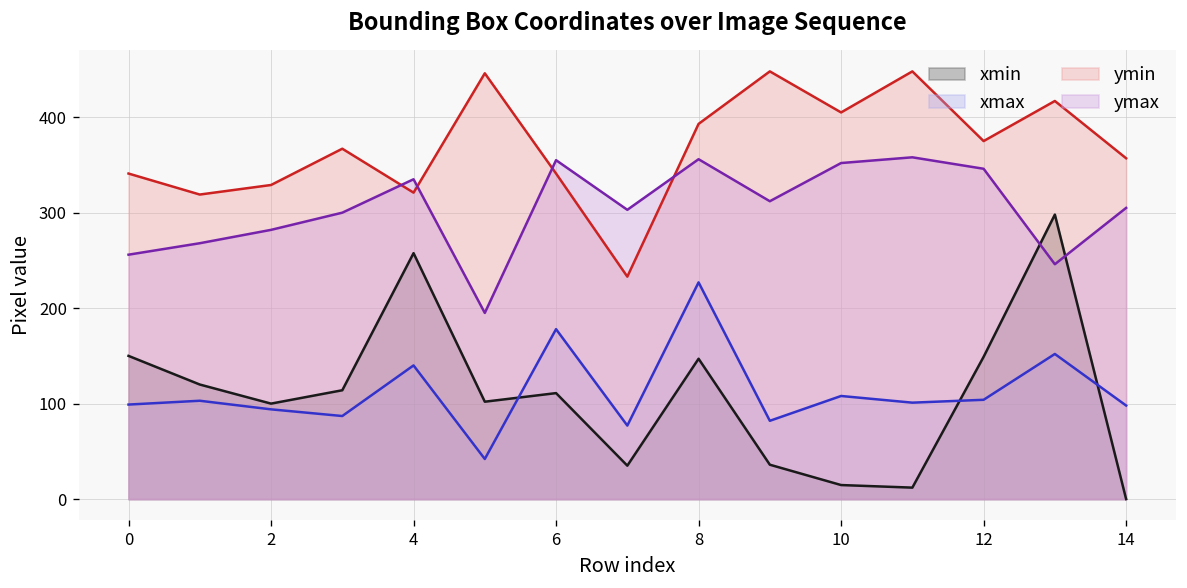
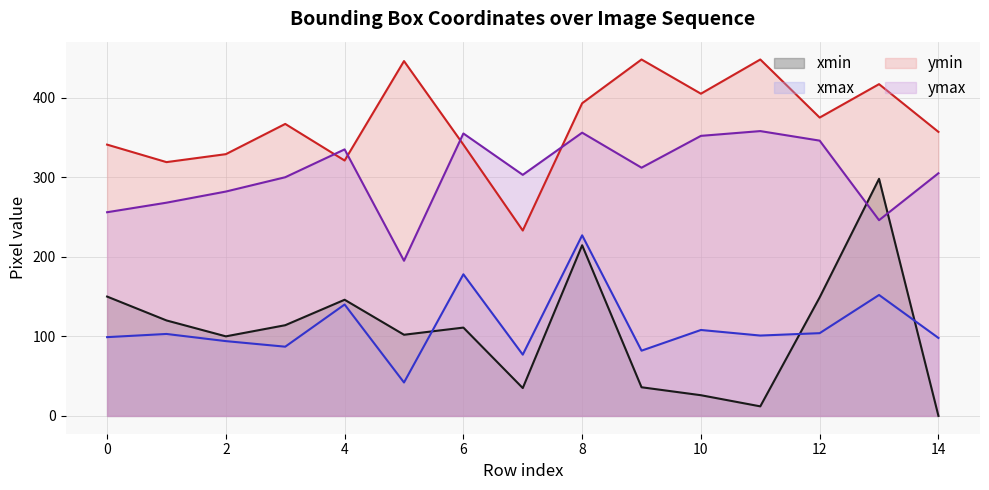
xmin, 4: 260 -> 150
xmin, 8: 150 -> 210
xmin, 10: 10 -> 30
